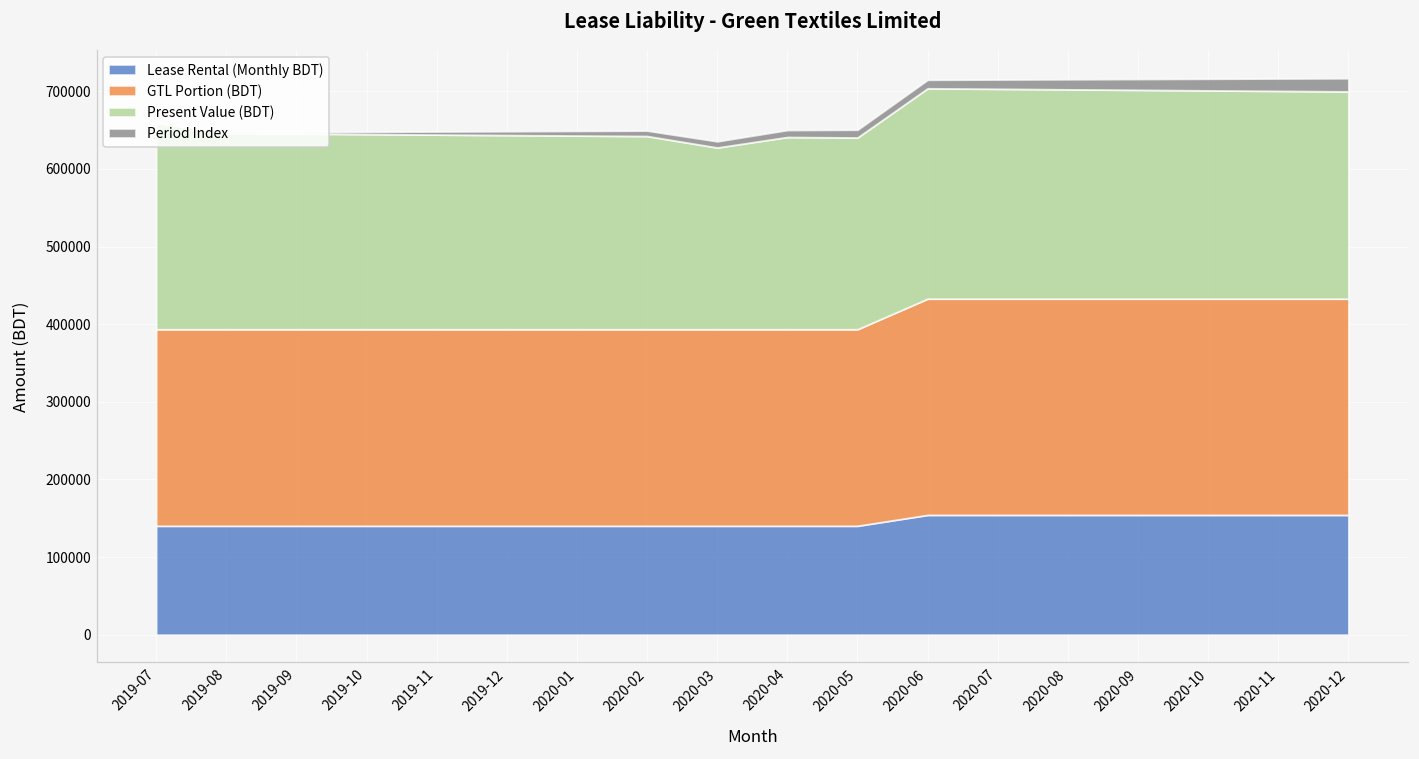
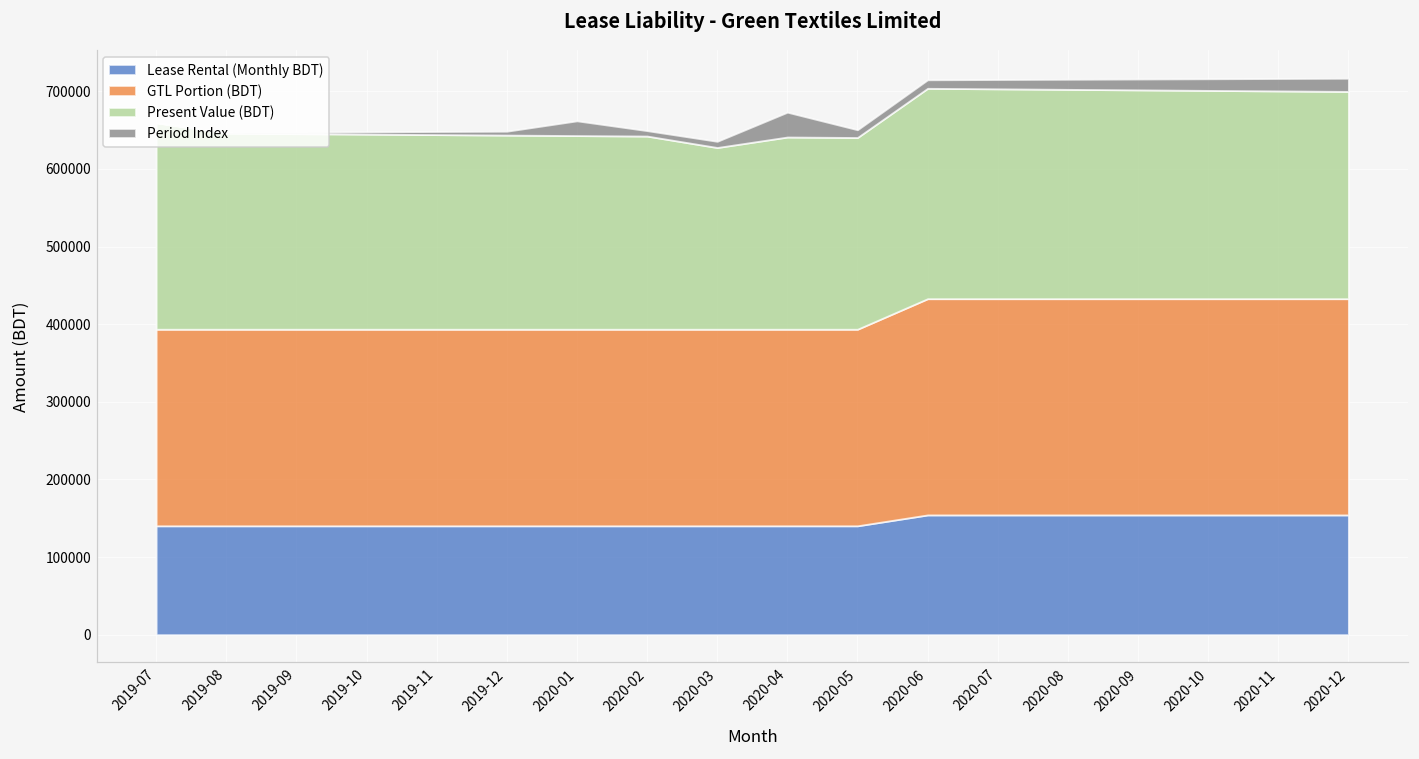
Period Index, 2020-01: 10000 -> 20000
Period Index, 2020-04: 10000 -> 30000
